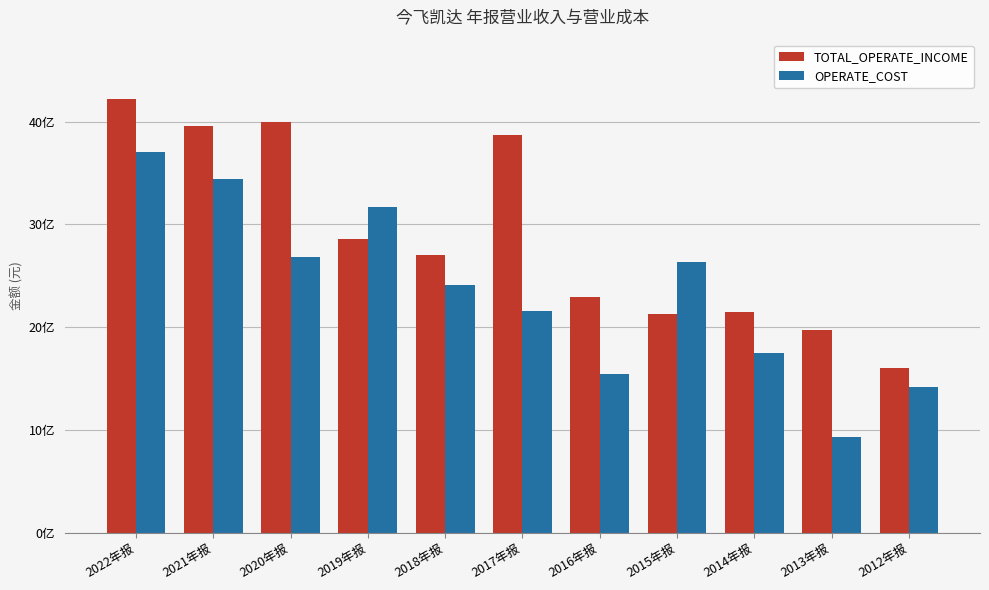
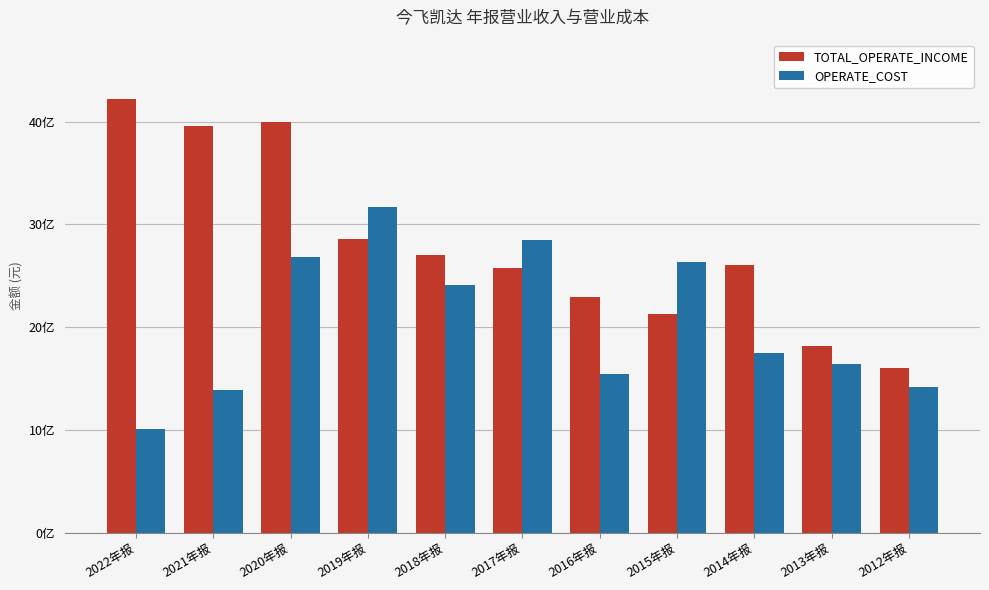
OPERATE_COST, 2022年报: 37.0亿 -> 10.1亿
OPERATE_COST, 2021年报: 34.5亿 -> 13.9亿
TOTAL_OPERATE_INCOME, 2017年报: 38.7亿 -> 25.8亿
OPERATE_COST, 2017年报: 21.5亿 -> 28.5亿
TOTAL_OPERATE_INCOME, 2014年报: 21.4亿 -> 26.1亿
TOTAL_OPERATE_INCOME, 2013年报: 19.7亿 -> 18.1亿
OPERATE_COST, 2013年报: 9.3亿 -> 16.4亿
